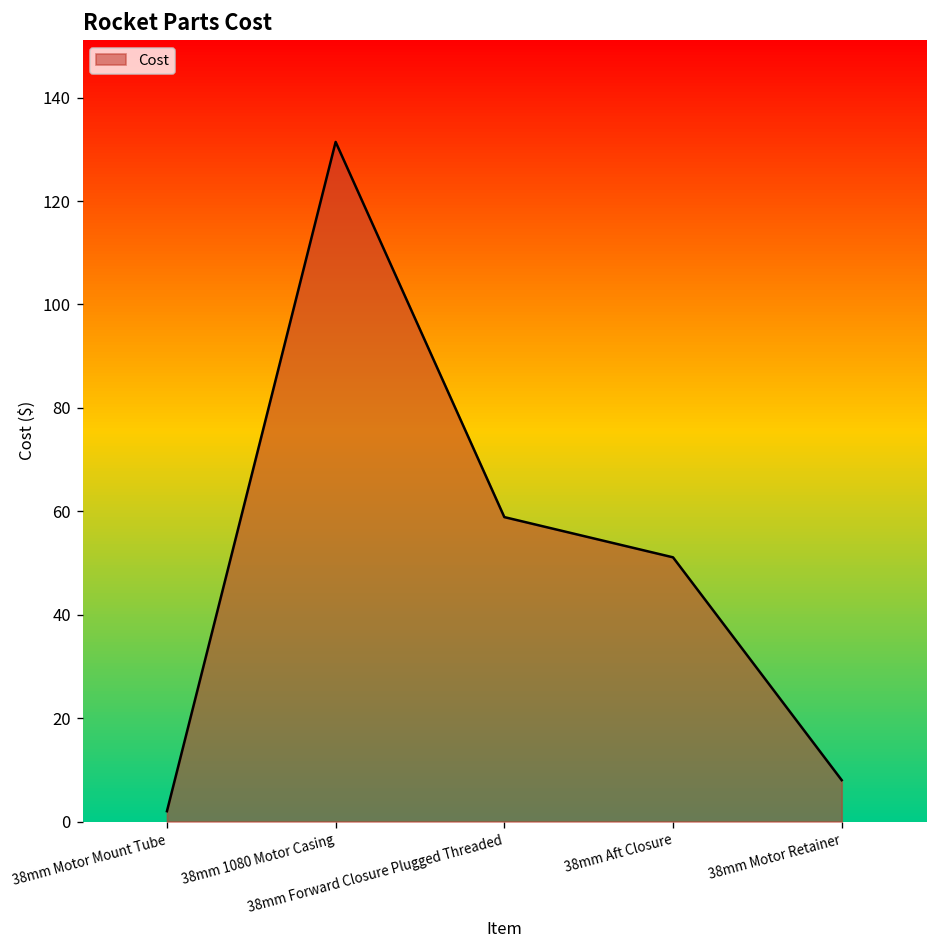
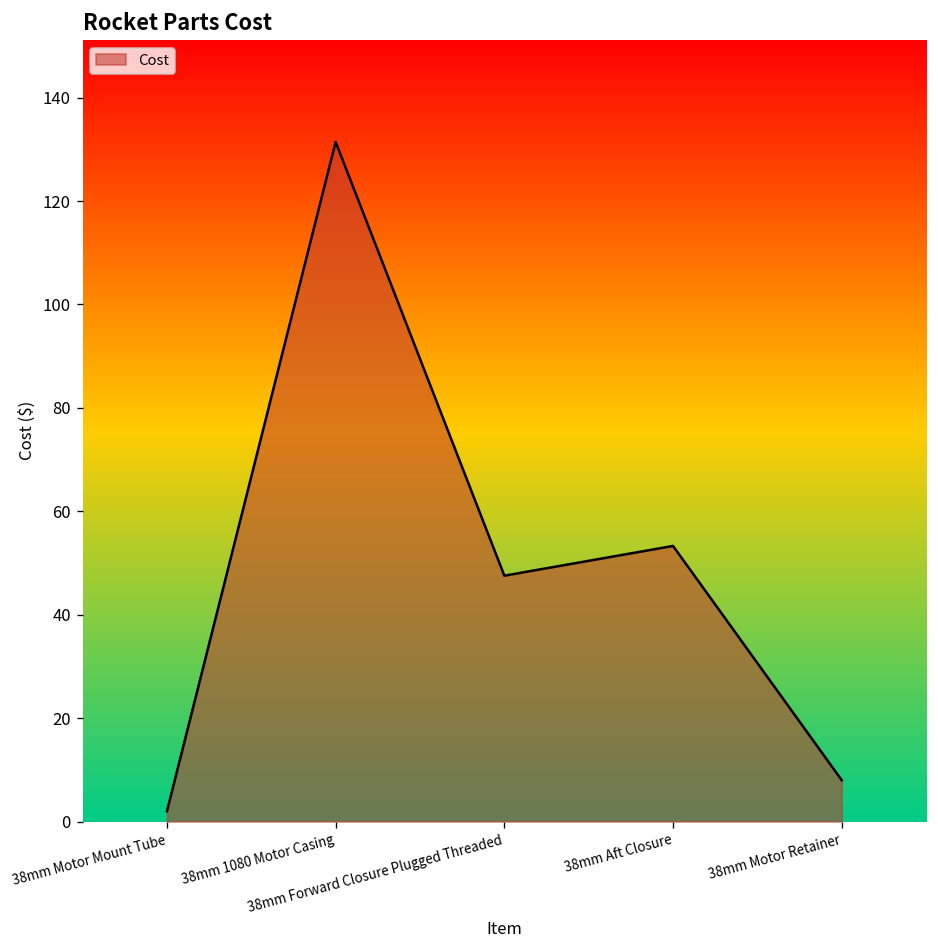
38mm Forward Closure Plugged Threaded: 59 -> 48
38mm Aft Closure: 51 -> 53
